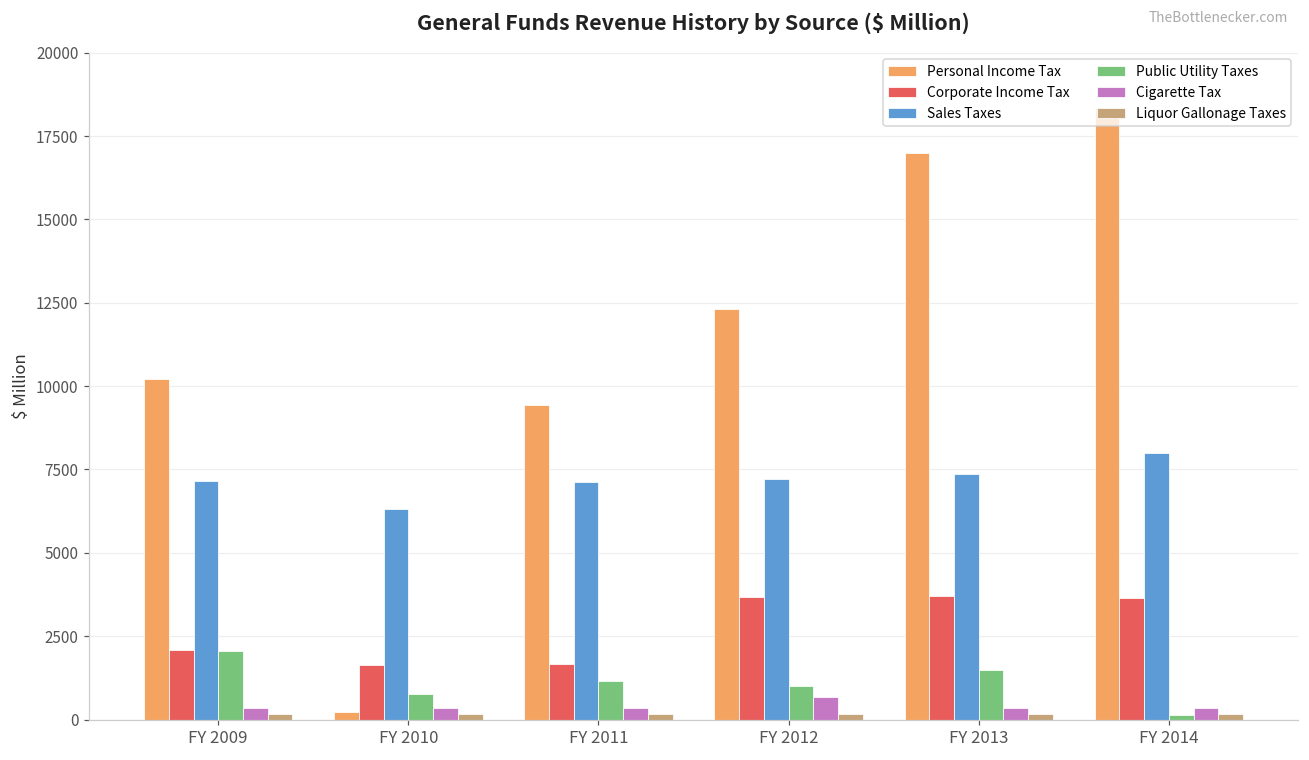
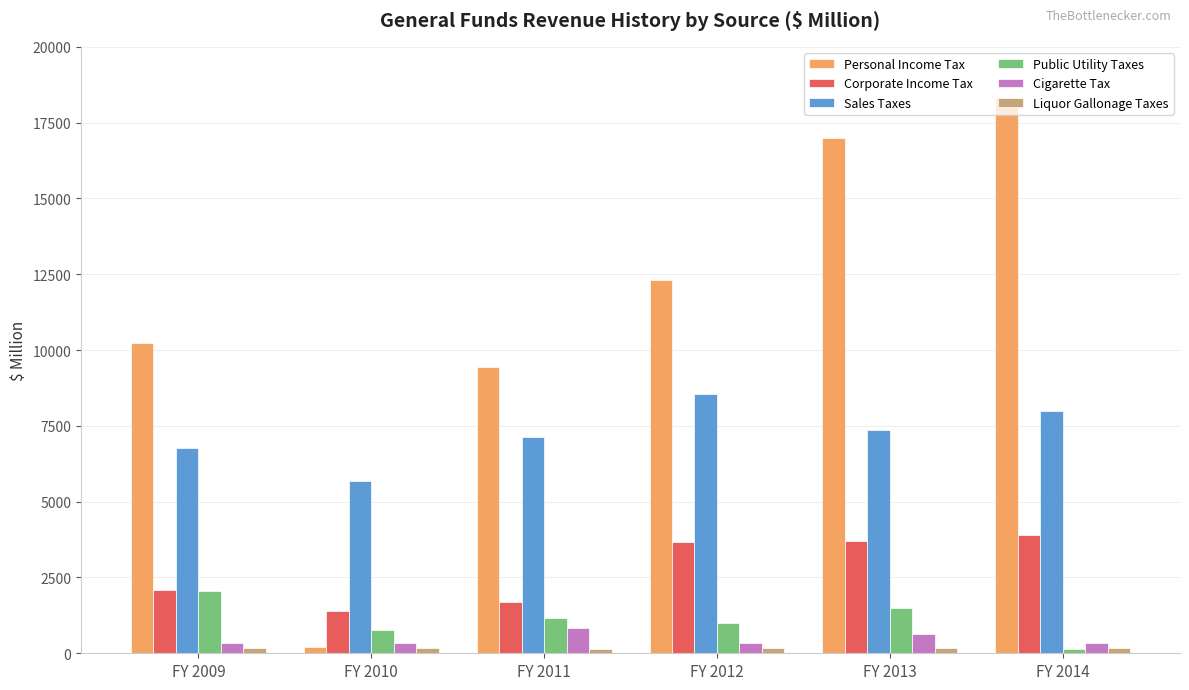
Sales Taxes, FY 2009: 7200 -> 6800
Corporate Income Tax, FY 2010: 1600 -> 1400
Sales Taxes, FY 2010: 6300 -> 5700
Cigarette Tax, FY 2011: 400 -> 800
Sales Taxes, FY 2012: 7200 -> 8600
Cigarette Tax, FY 2012: 700 -> 400
Cigarette Tax, FY 2013: 400 -> 600
Corporate Income Tax, FY 2014: 3600 -> 3900
